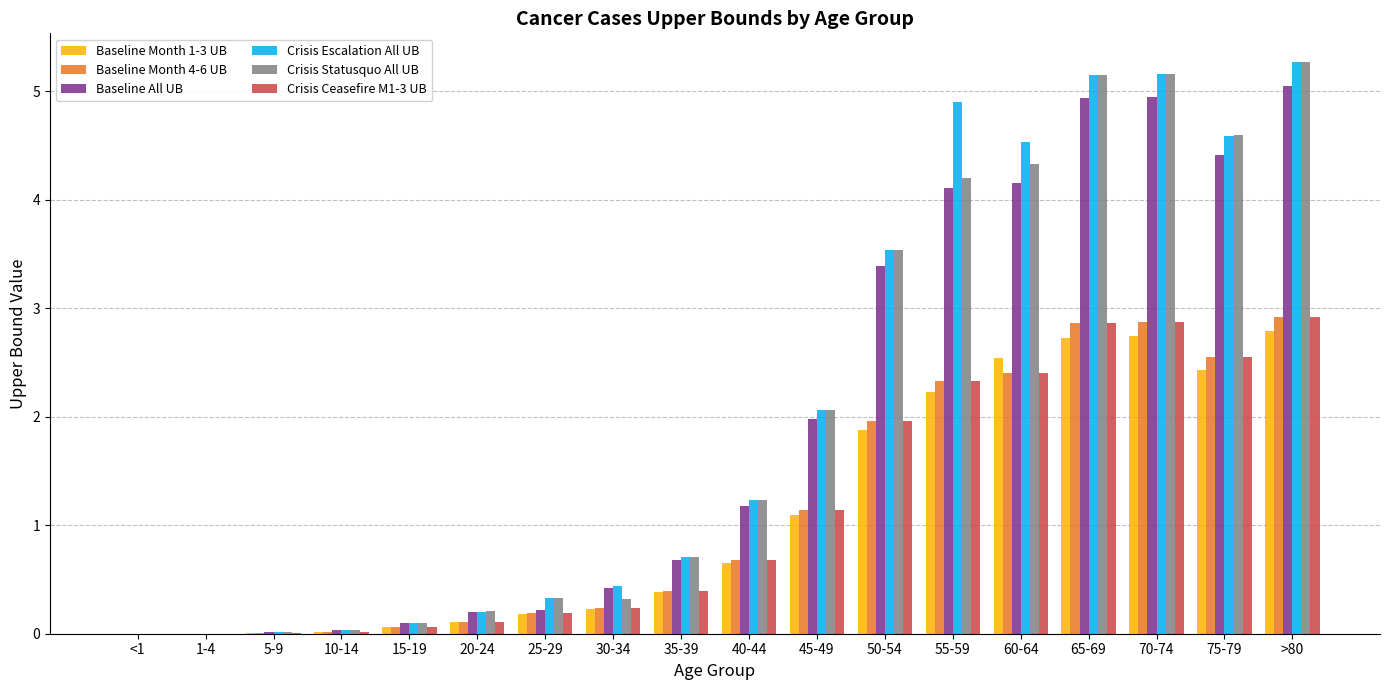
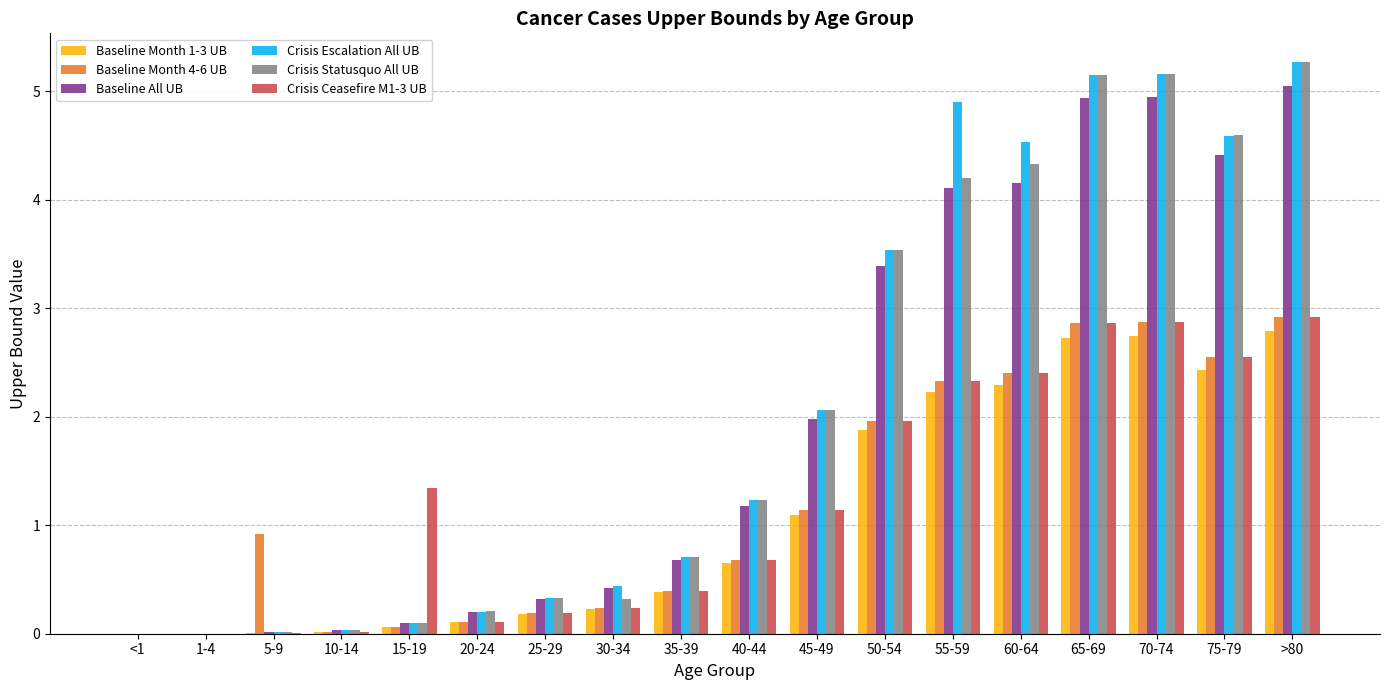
Baseline Month 4-6 UB, 5-9: 0.01 -> 0.92
Crisis Ceasefire M1-3 UB, 15-19: 0.06 -> 1.34
Baseline All UB, 25-29: 0.22 -> 0.32
Baseline Month 1-3 UB, 60-64: 2.54 -> 2.29
